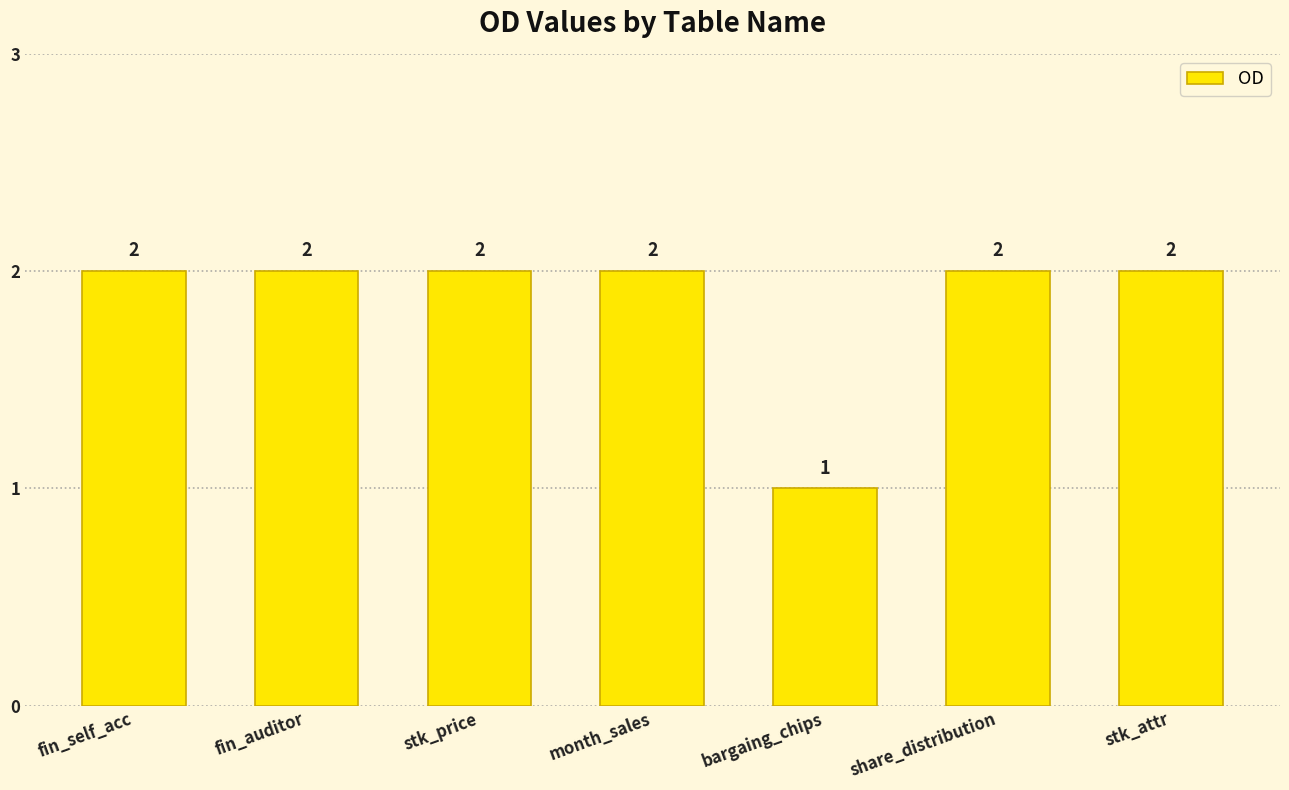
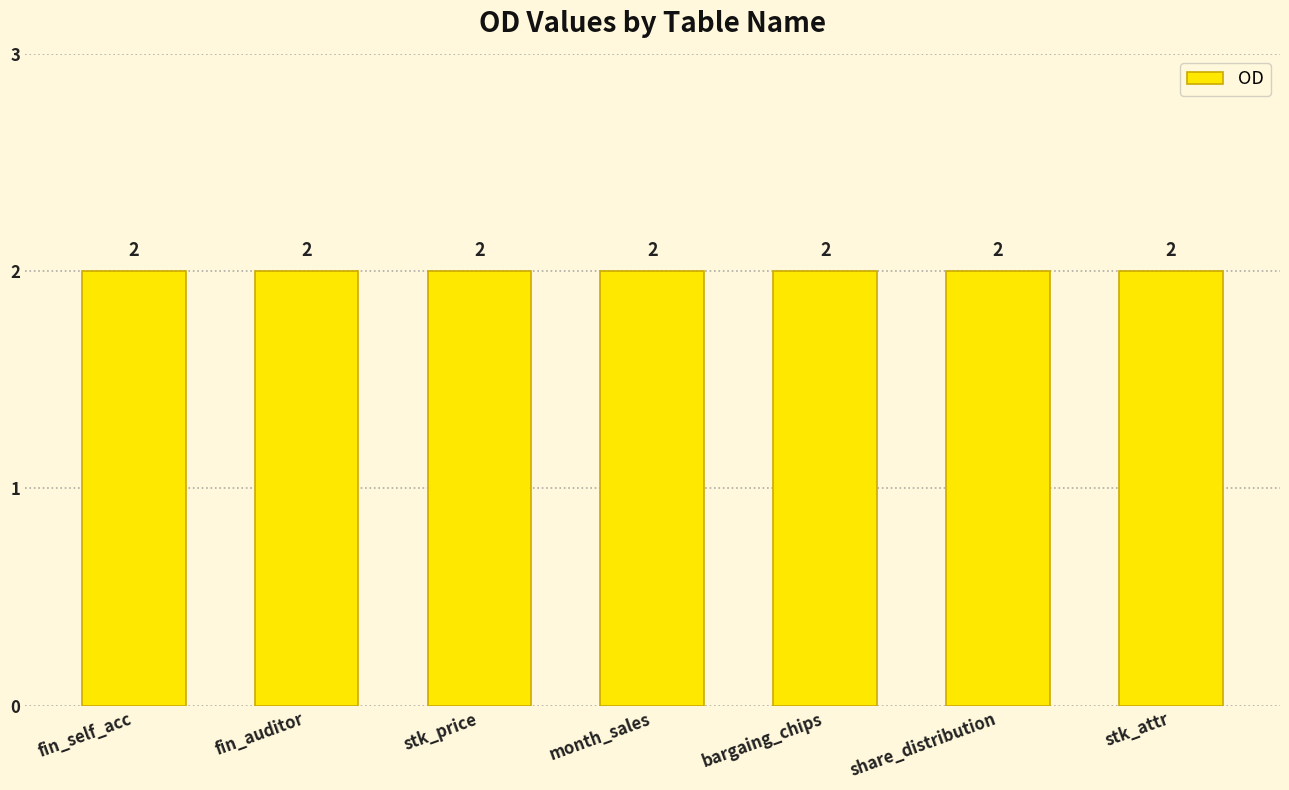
bargaing_chips: 1 -> 2
